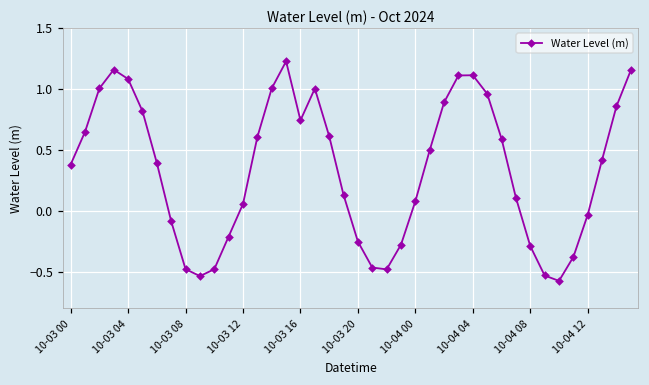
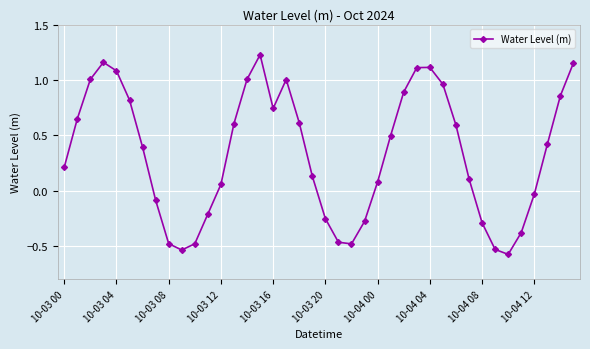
10-03 00: 0.38 -> 0.21
